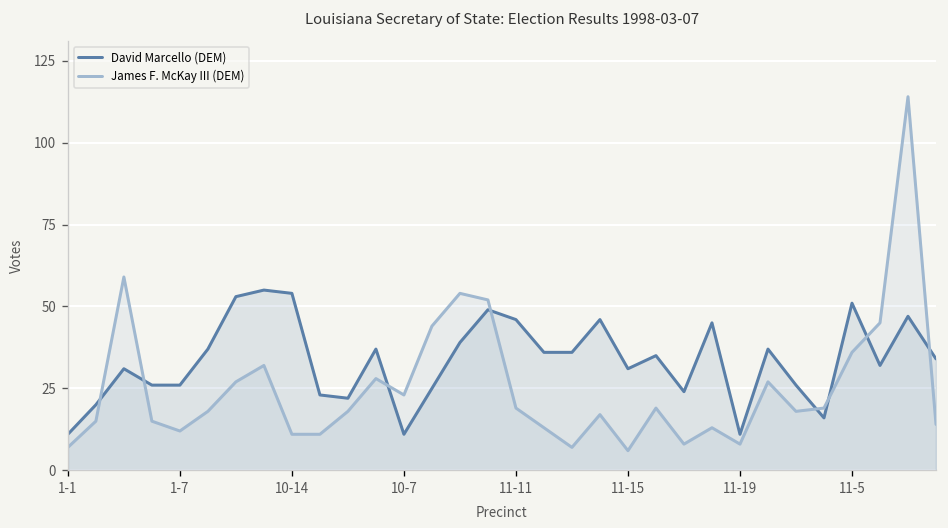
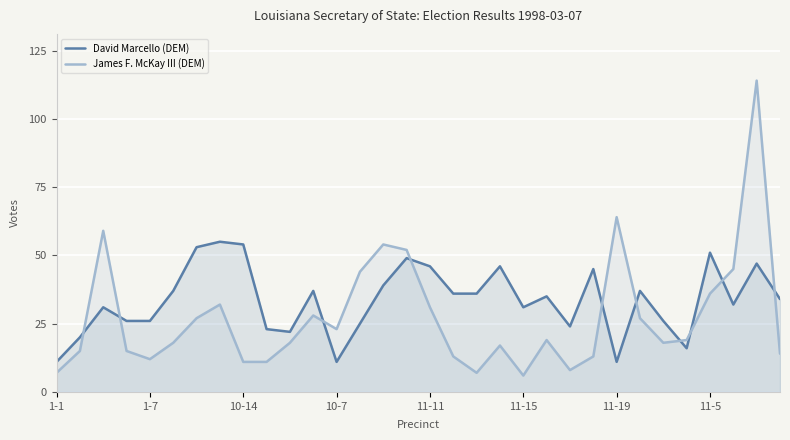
James F. McKay III (DEM), 11-11: 19 -> 31
James F. McKay III (DEM), 11-19: 8 -> 64
